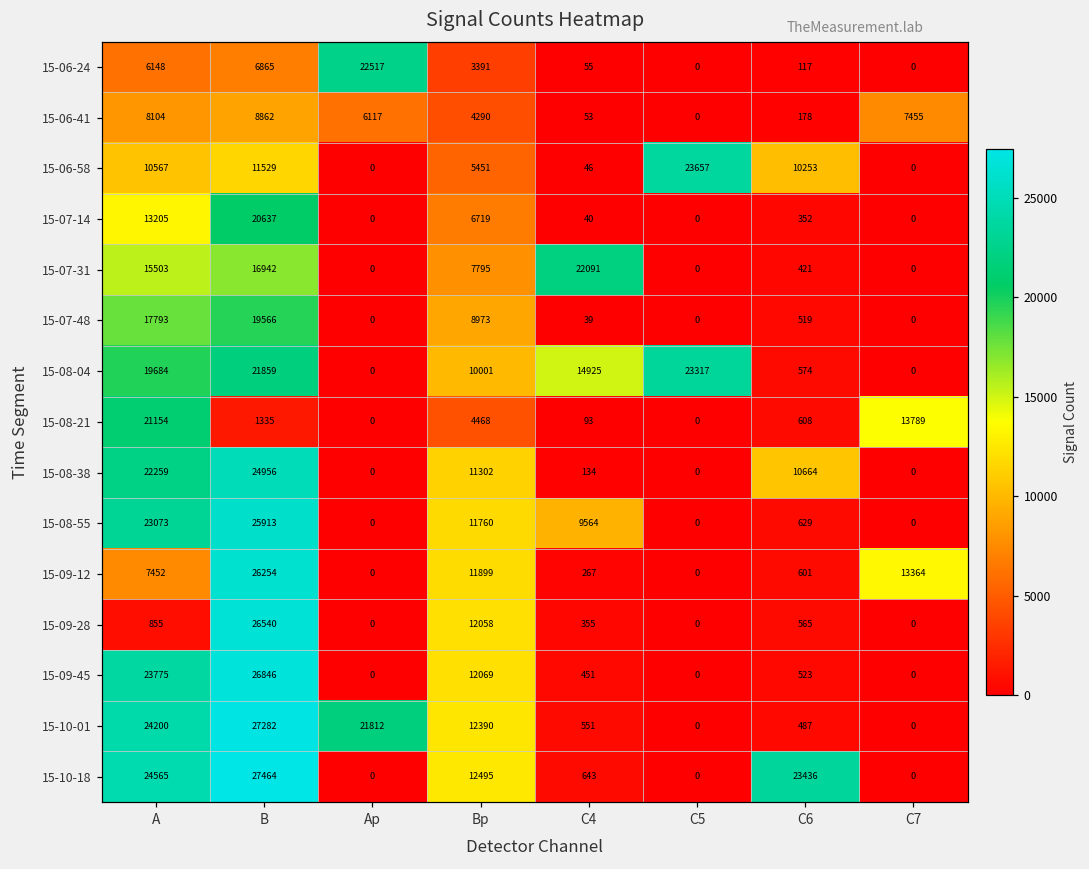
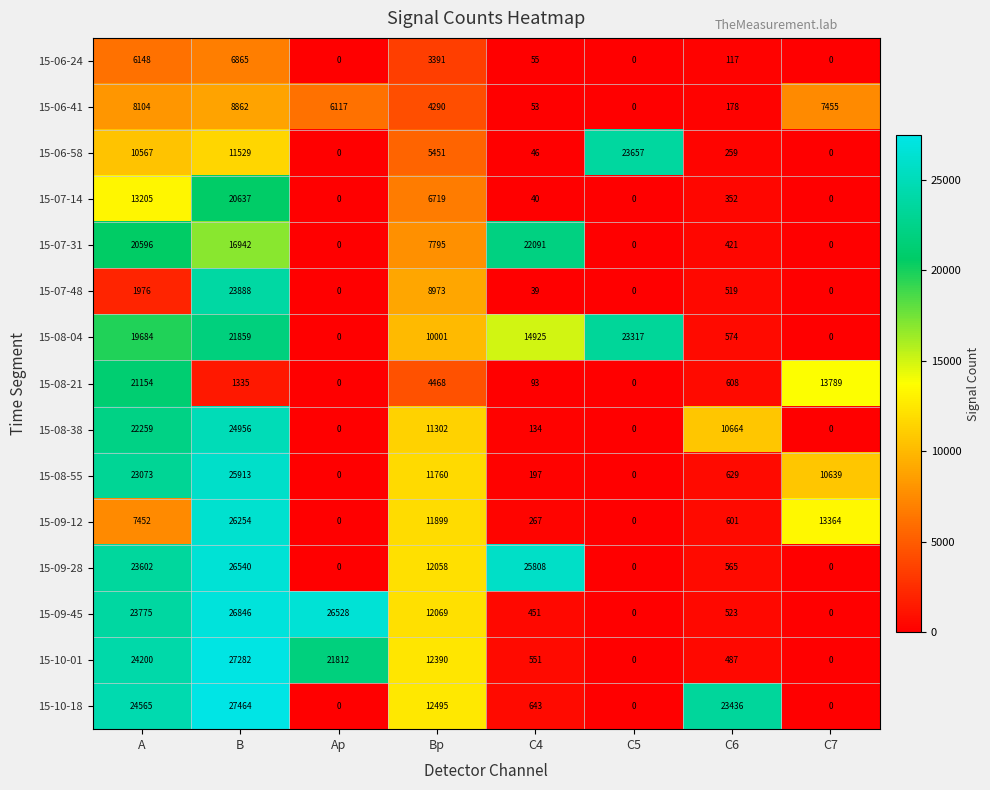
15-06-24, Ap: 22517 -> 0
15-06-58, C6: 10253 -> 259
15-07-31, A: 15503 -> 20596
15-07-48, A: 17793 -> 1976
15-07-48, B: 19566 -> 23888
15-08-55, C4: 9564 -> 197
15-08-55, C7: 0 -> 10639
15-09-28, A: 855 -> 23602
15-09-28, C4: 355 -> 25808
15-09-45, Ap: 0 -> 26528
